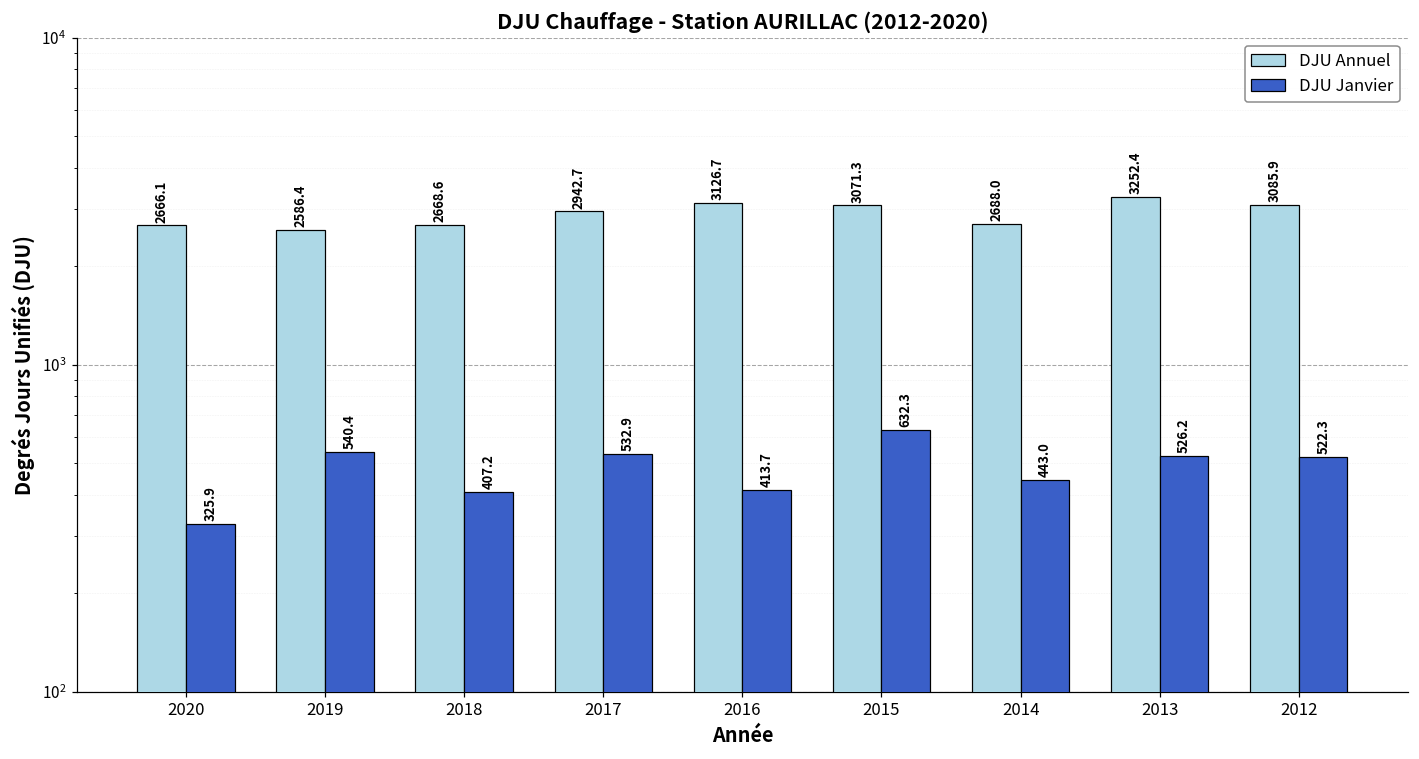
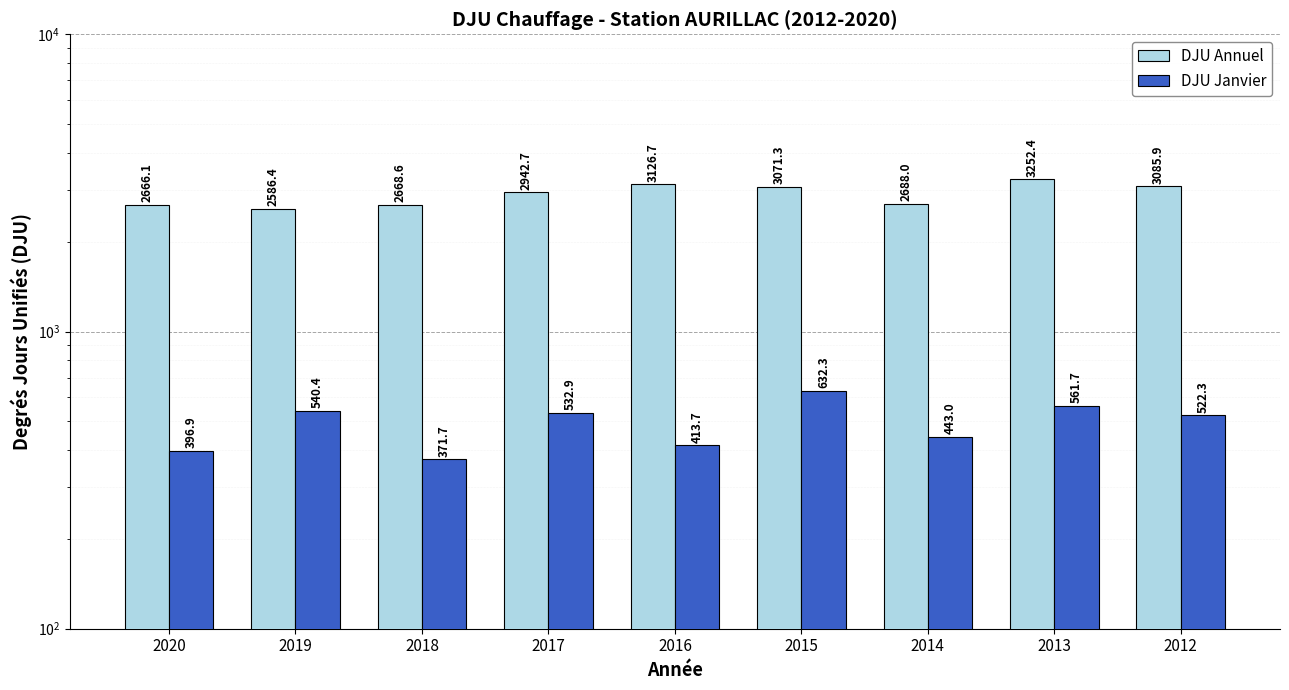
DJU Janvier, 2020: 325.9 -> 396.9
DJU Janvier, 2018: 407.2 -> 371.7
DJU Janvier, 2013: 526.2 -> 561.7
